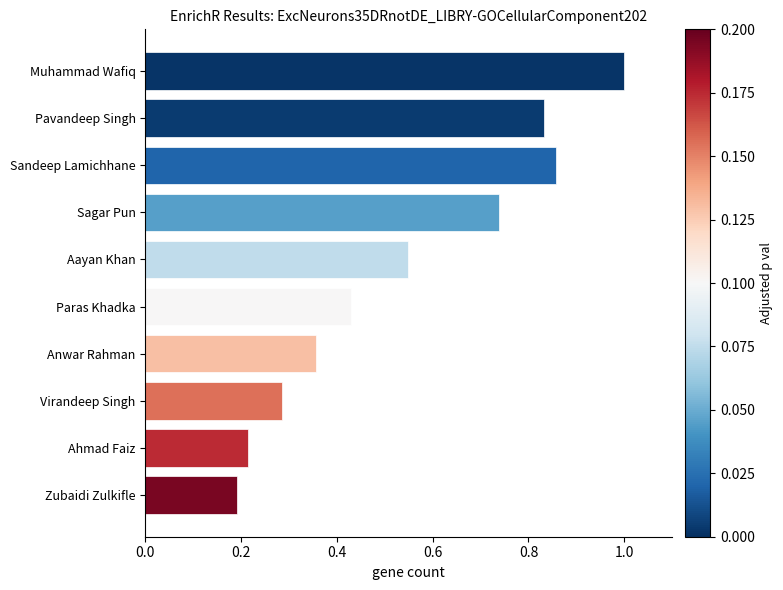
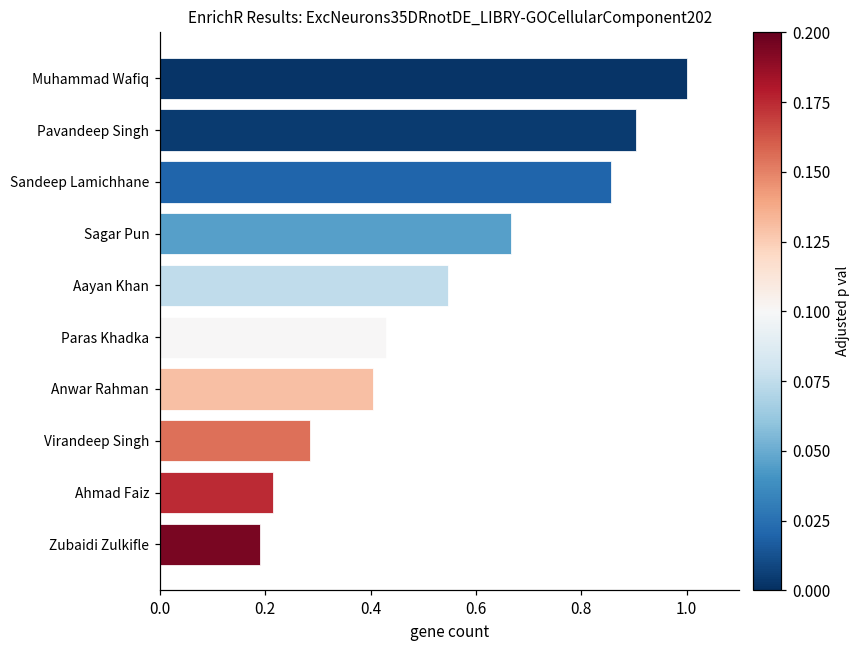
Pavandeep Singh: 0.83 -> 0.90
Sagar Pun: 0.74 -> 0.67
Anwar Rahman: 0.36 -> 0.40
